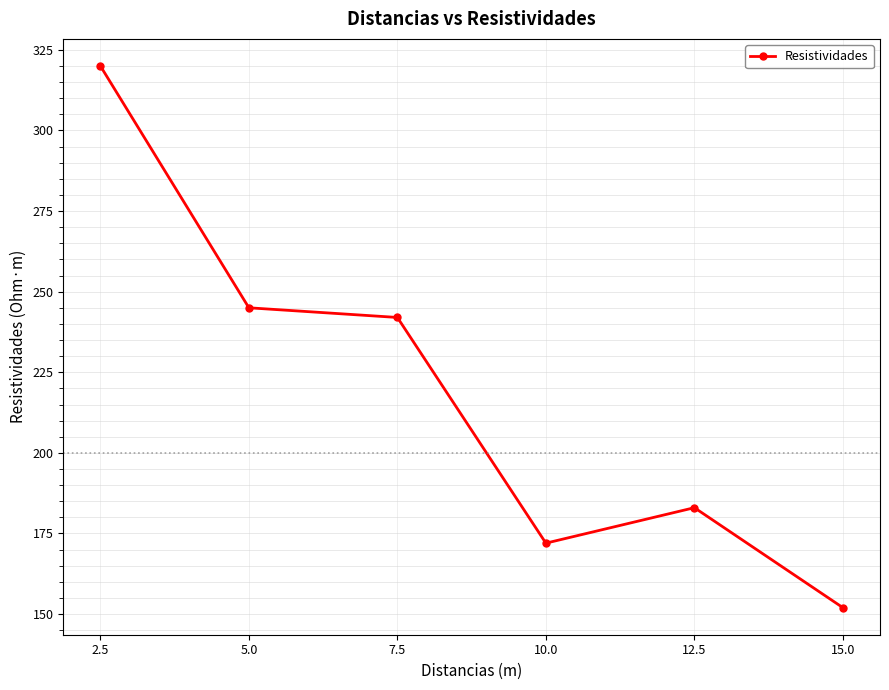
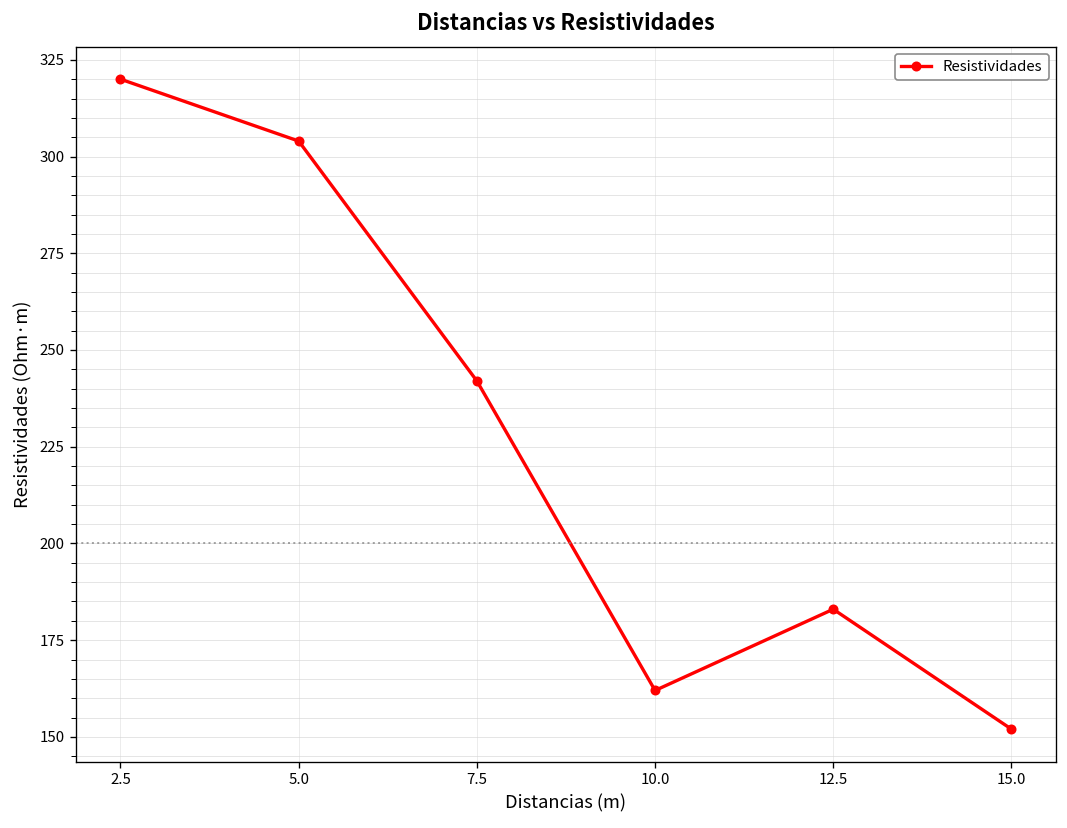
5.0: 245 -> 304
10.0: 172 -> 162
